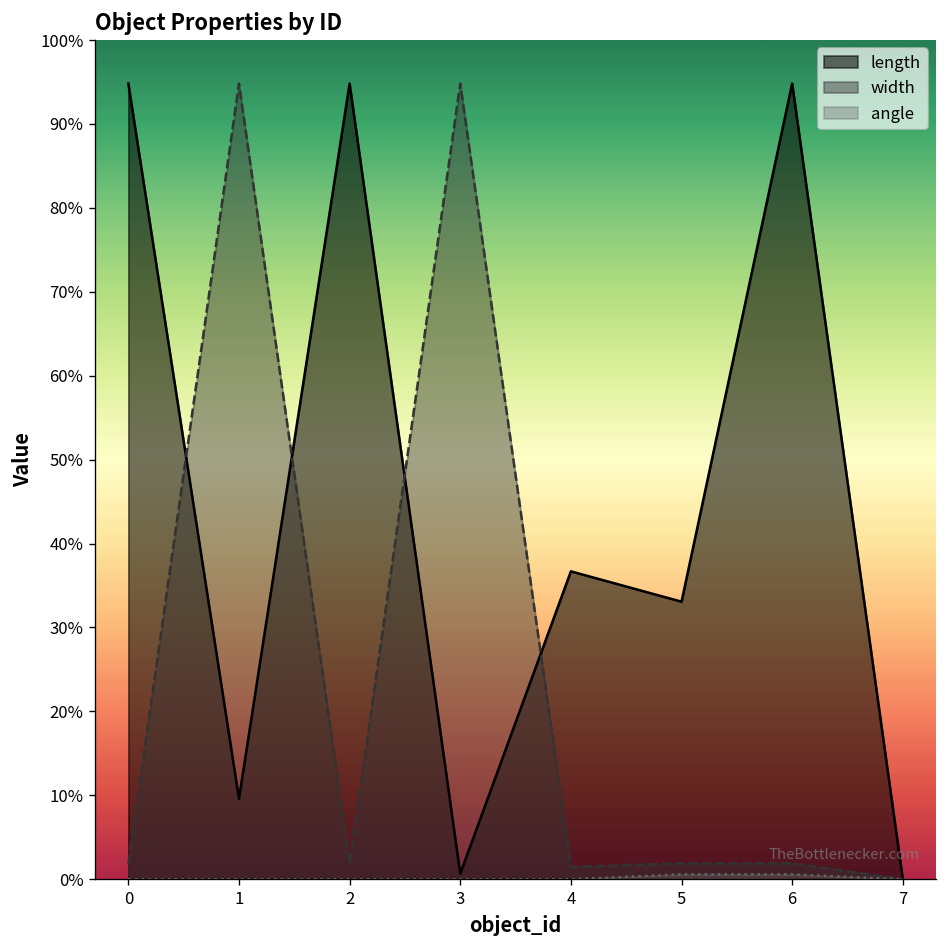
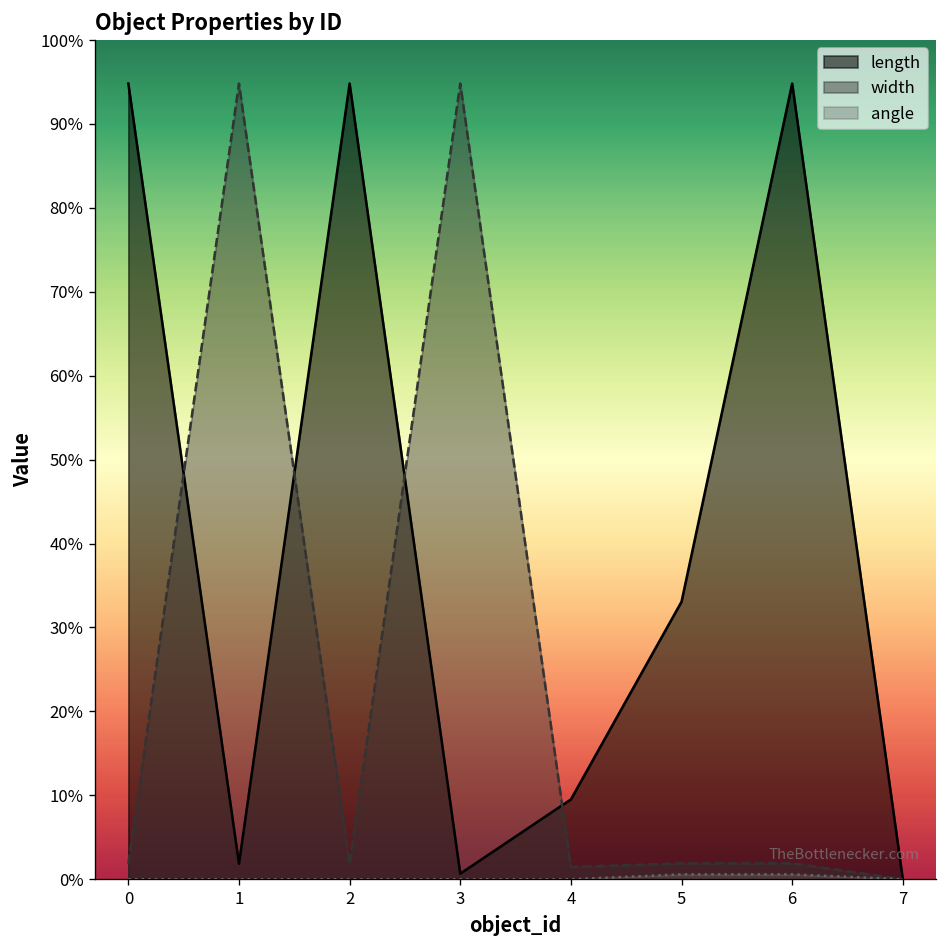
length, 1: 10% -> 2%
length, 4: 37% -> 10%
